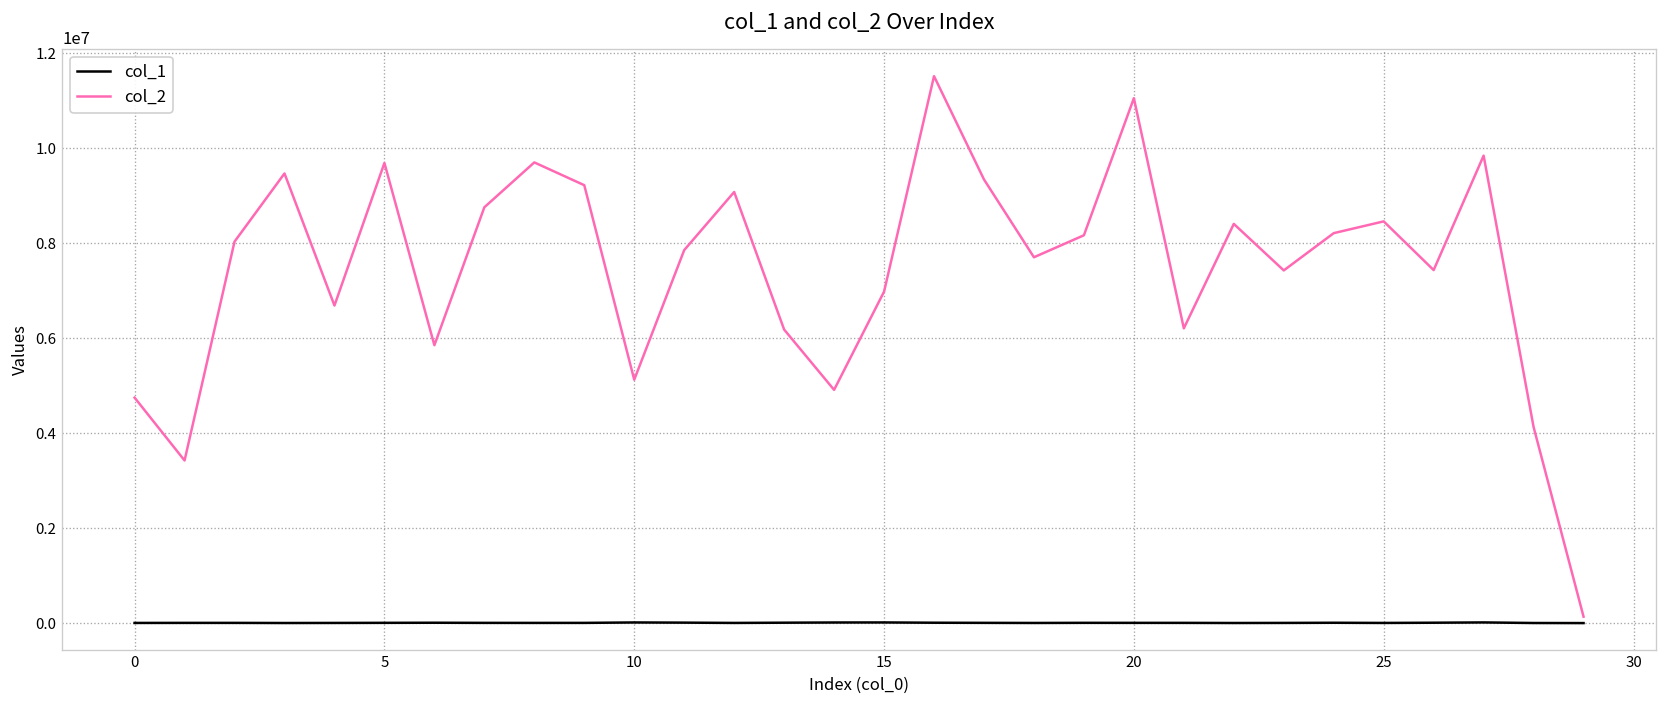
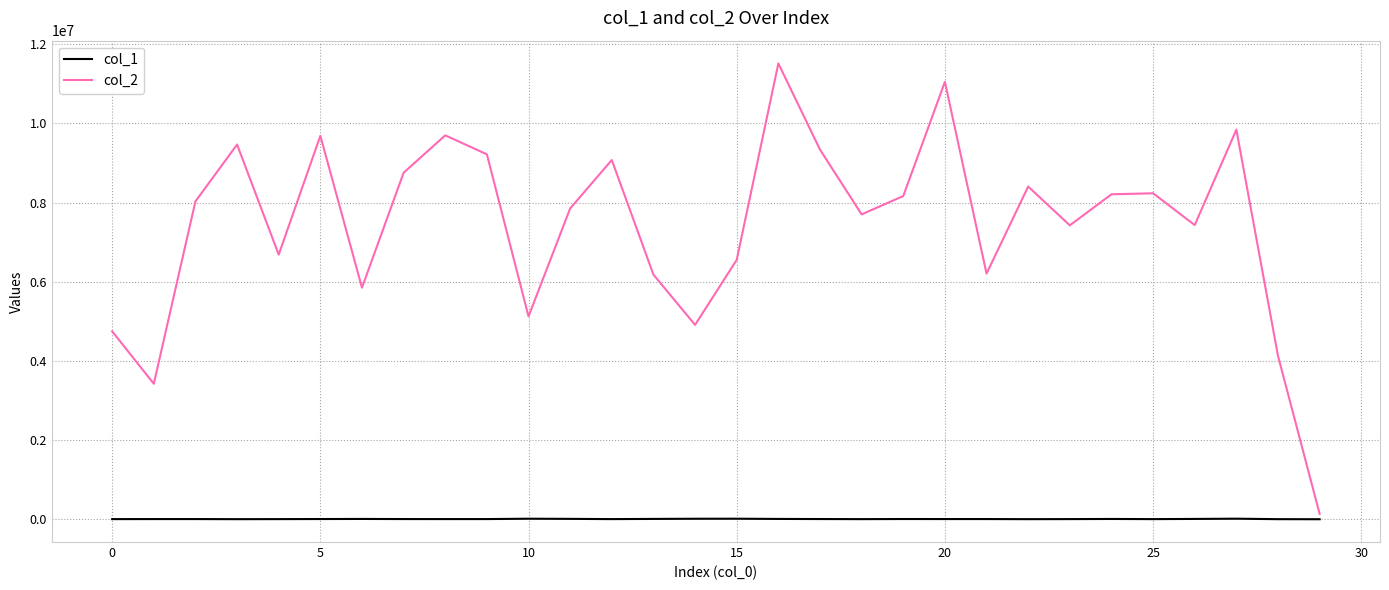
col_2, 15: 7000000 -> 6600000
col_2, 25: 8500000 -> 8200000
